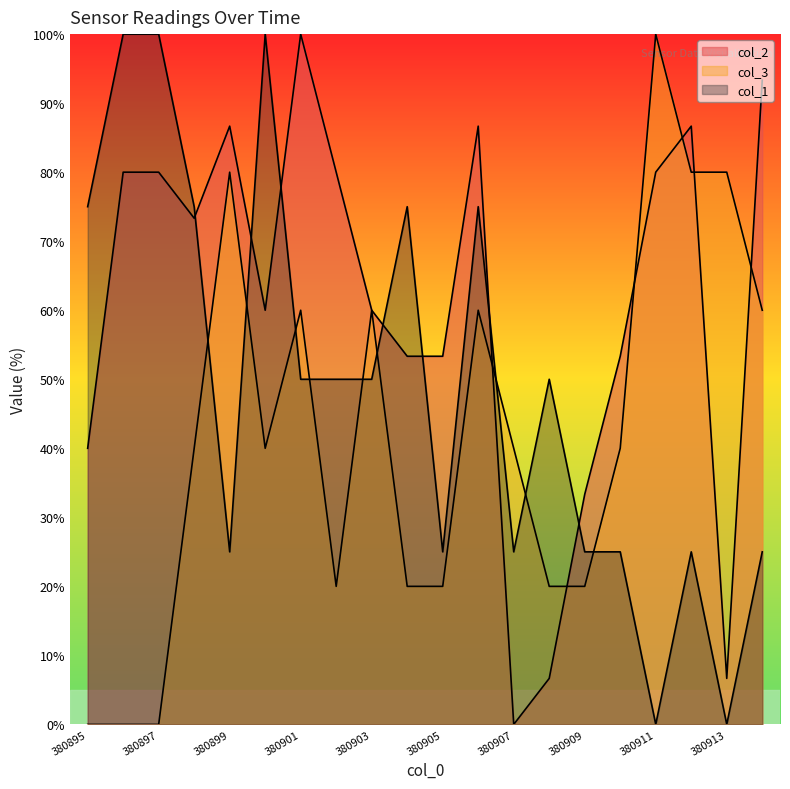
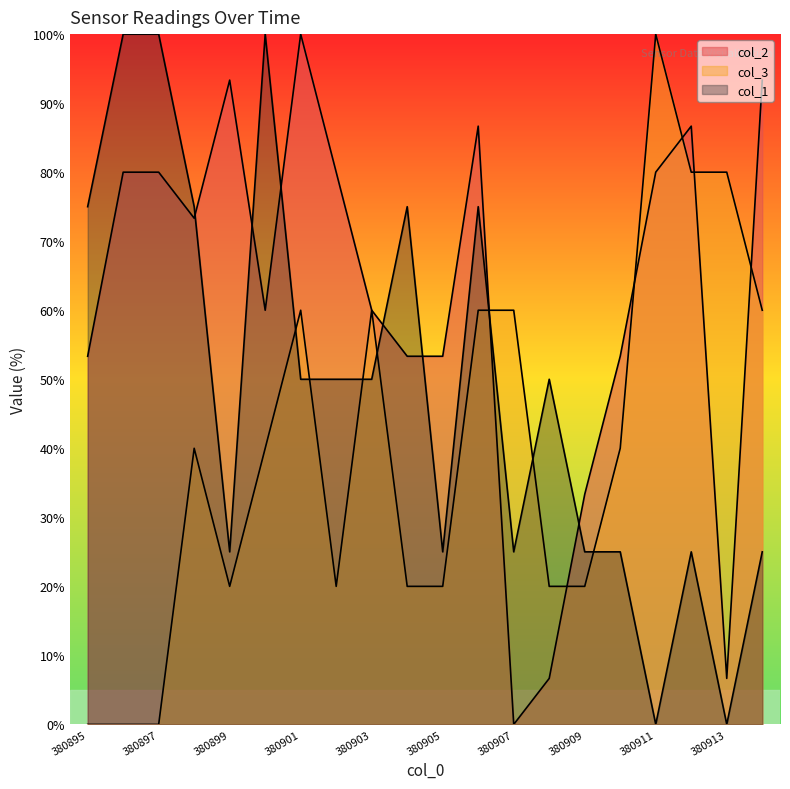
col_2, 380895: 40% -> 53%
col_2, 380899: 87% -> 93%
col_3, 380899: 80% -> 20%
col_3, 380907: 40% -> 60%
